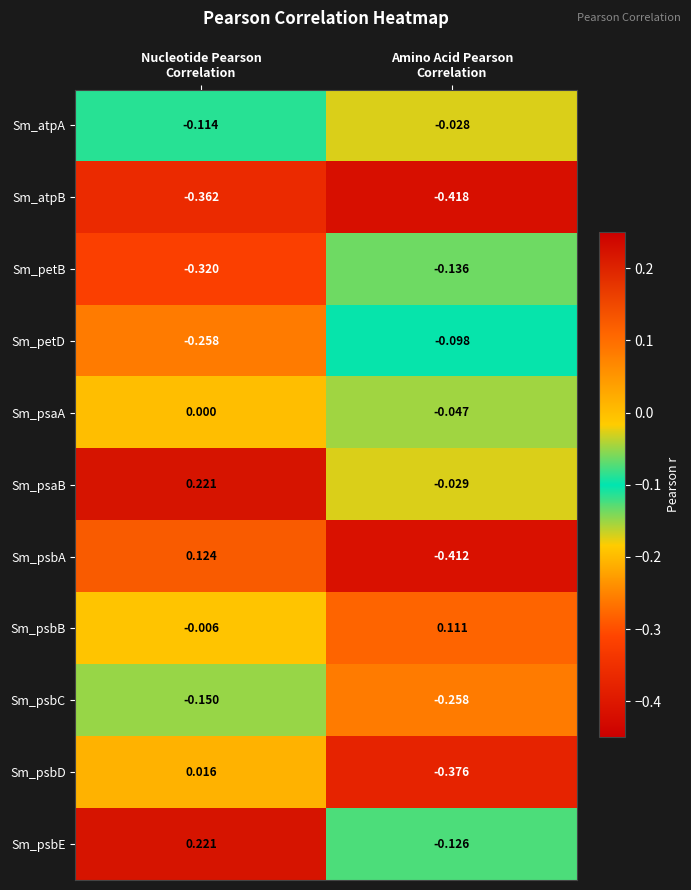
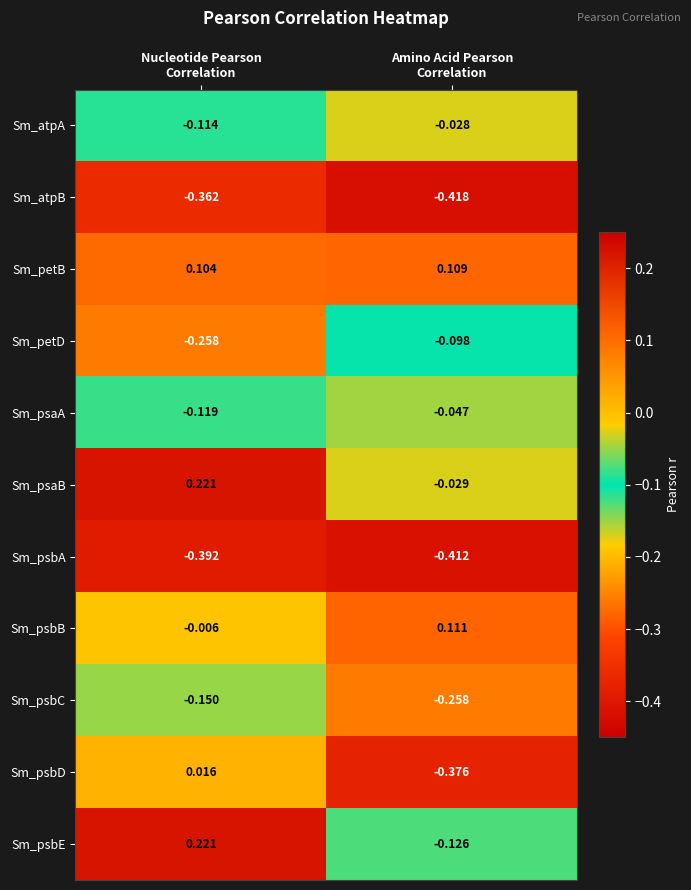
Sm_petB, Nucleotide Pearson Correlation: -0.320 -> 0.104
Sm_petB, Amino Acid Pearson Correlation: -0.136 -> 0.109
Sm_psaA, Nucleotide Pearson Correlation: 0.000 -> -0.119
Sm_psbA, Nucleotide Pearson Correlation: 0.124 -> -0.392
